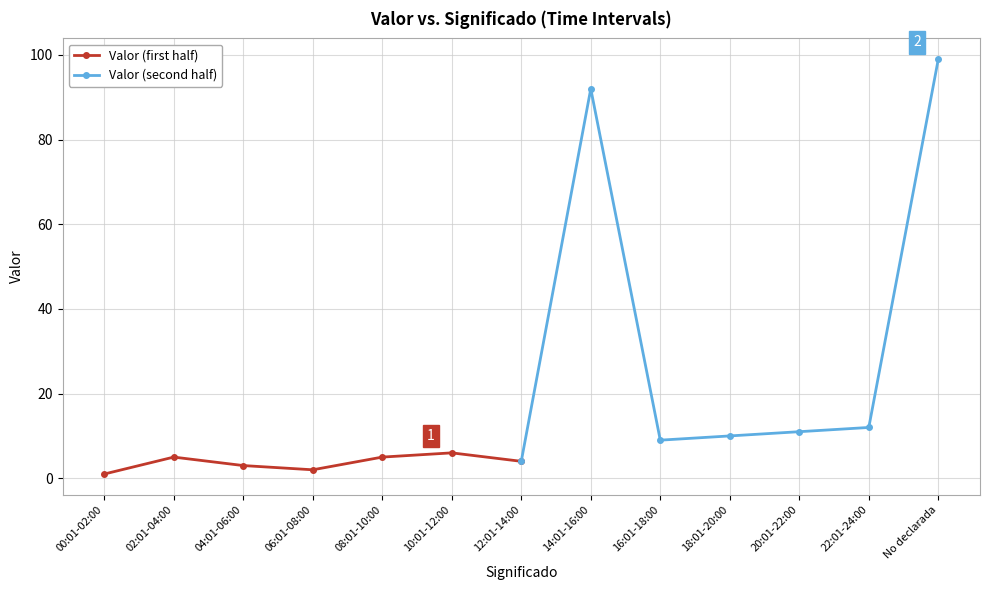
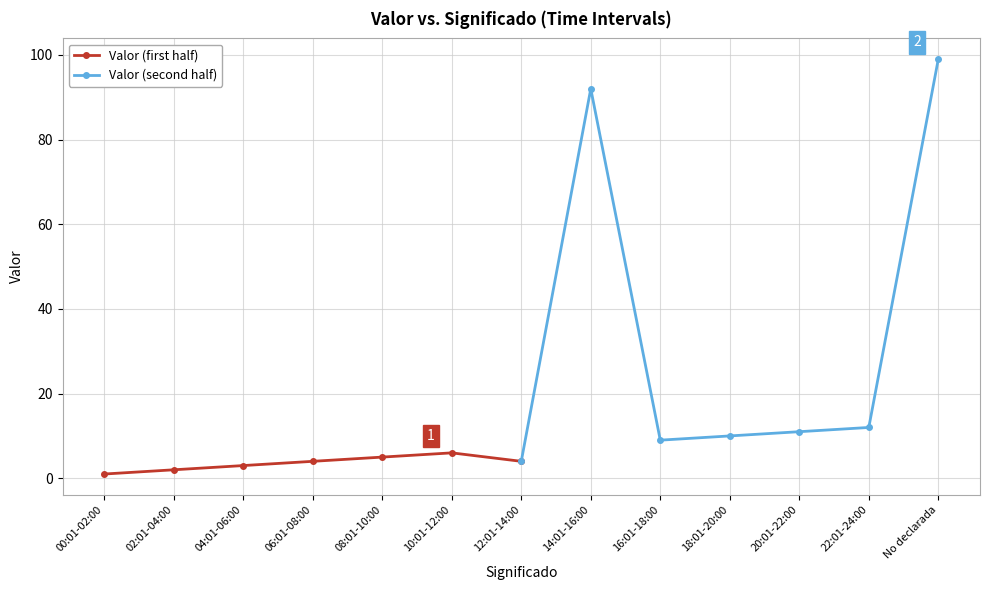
Valor (first half), 02:01-04:00: 5 -> 2
Valor (first half), 06:01-08:00: 2 -> 4
